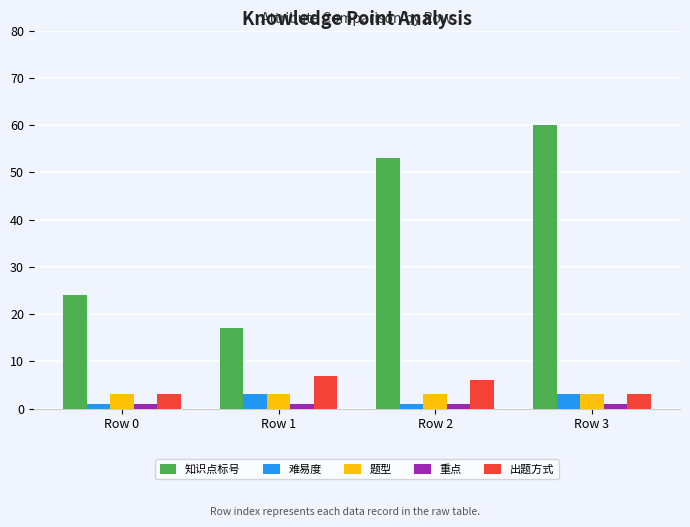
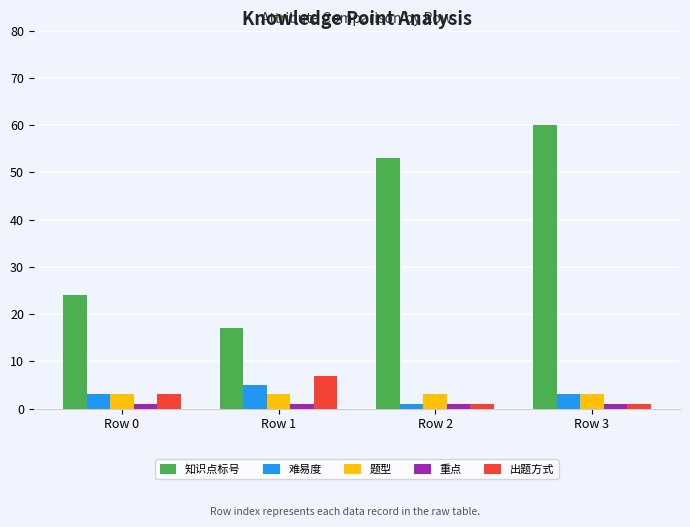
难易度, Row 0: 1 -> 3
难易度, Row 1: 3 -> 5
出题方式, Row 2: 6 -> 1
出题方式, Row 3: 3 -> 1
